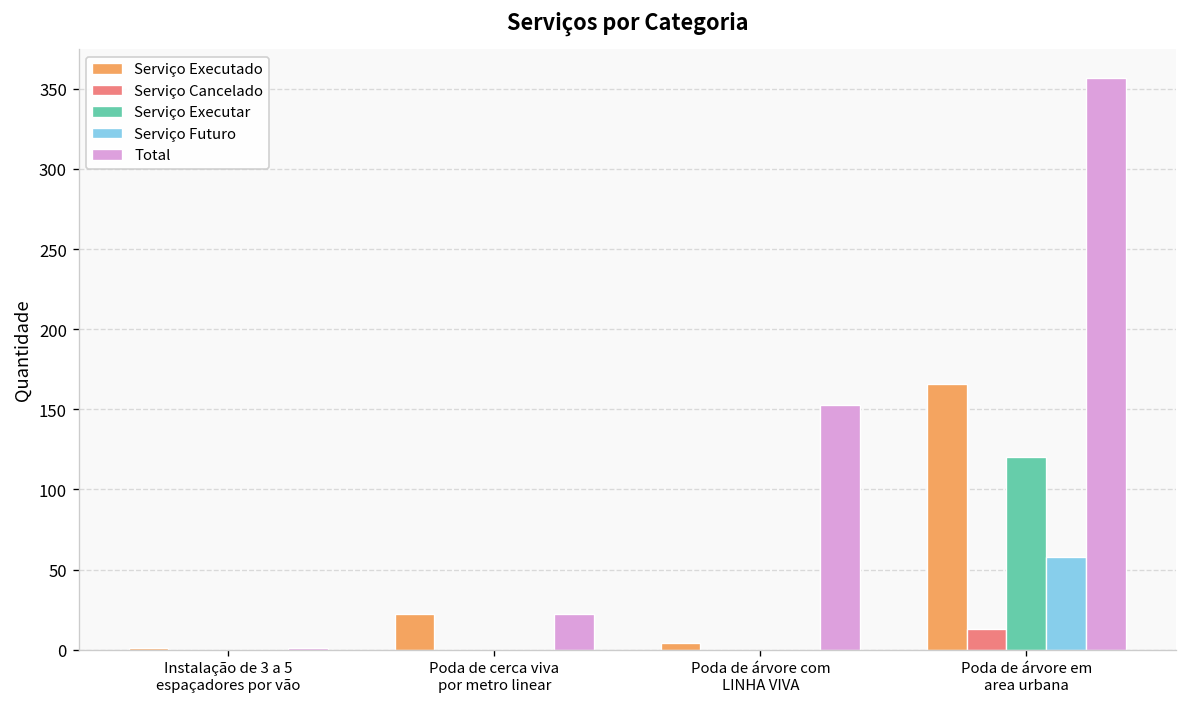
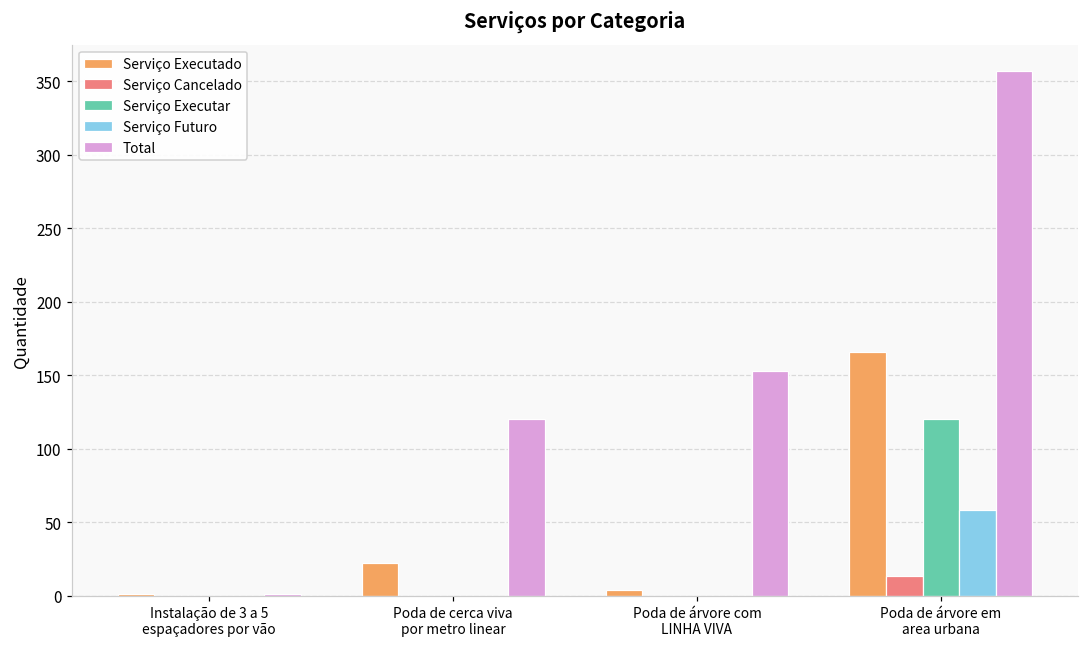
Total, Poda de cerca viva por metro linear: 22 -> 120
